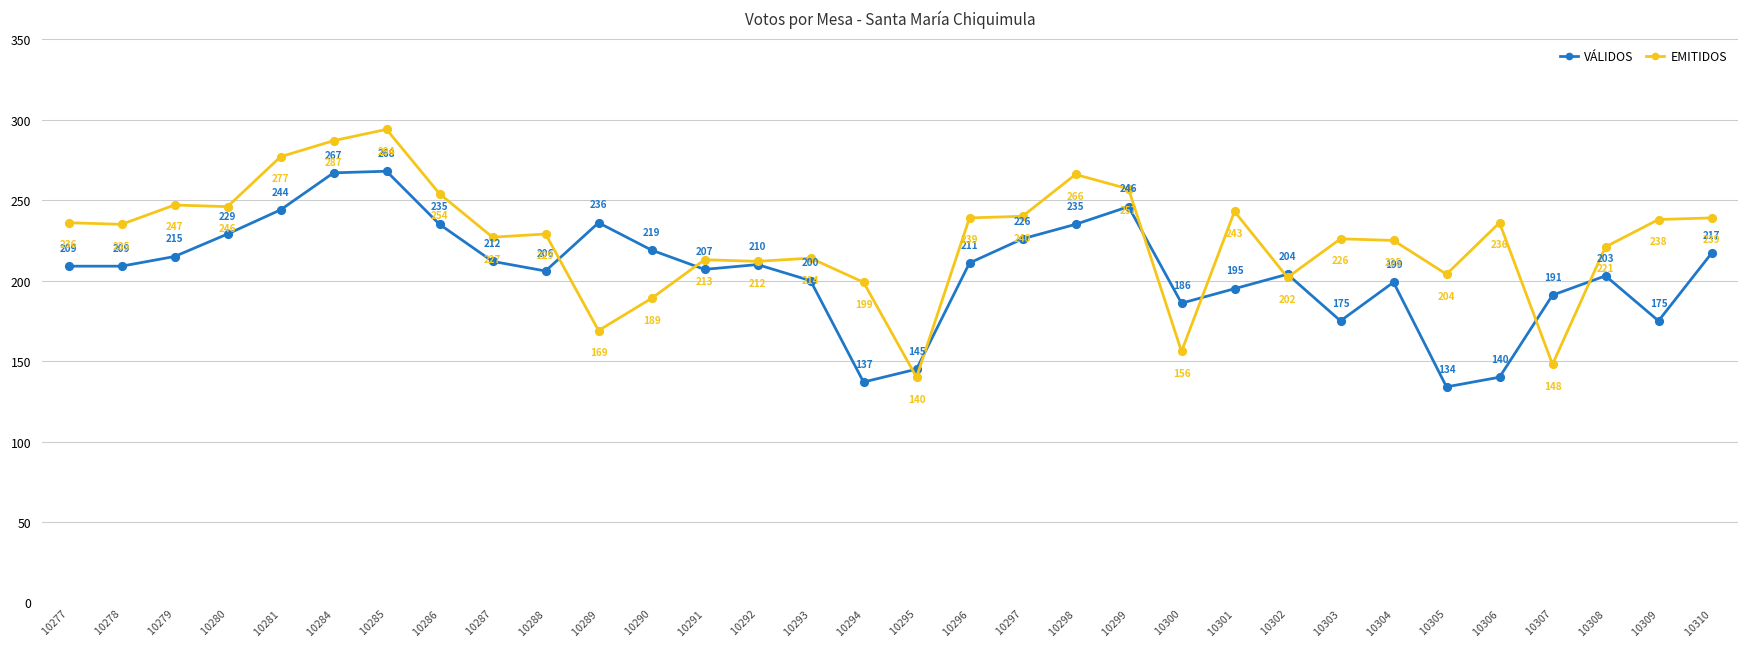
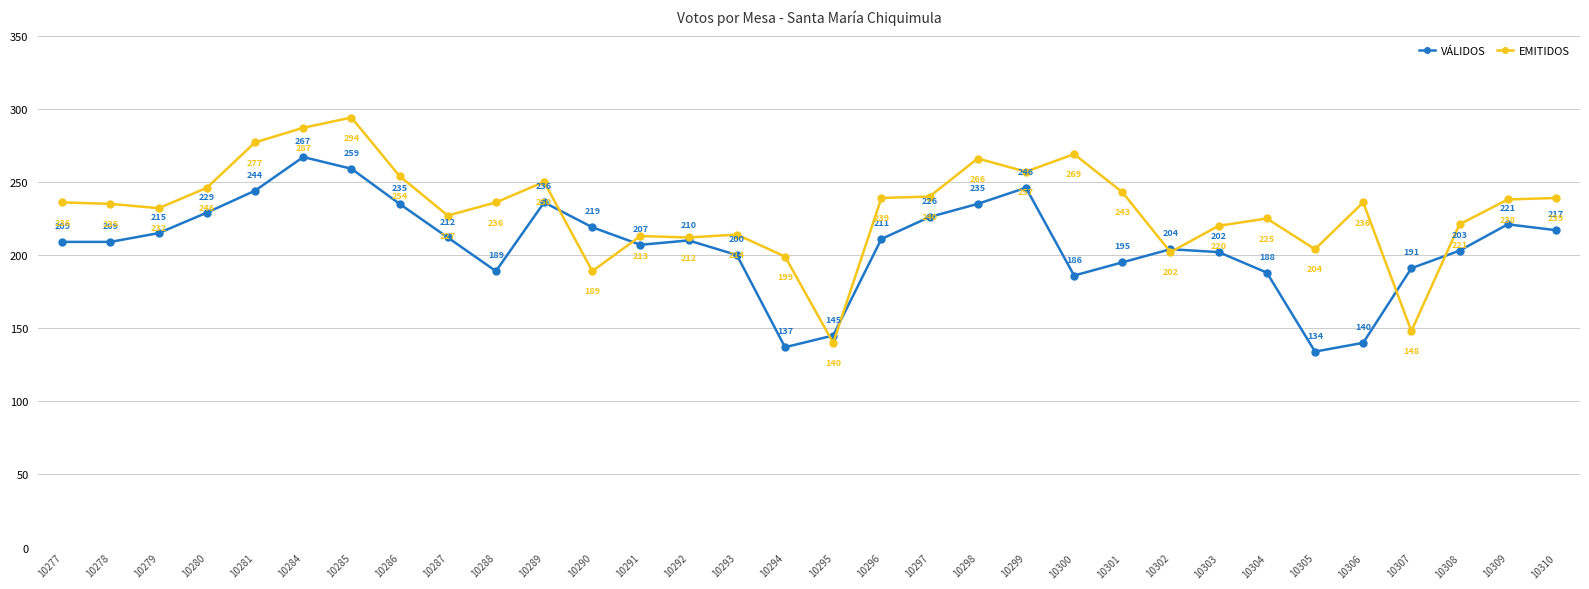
EMITIDOS, 10279: 247 -> 232
VÁLIDOS, 10285: 268 -> 259
VÁLIDOS, 10288: 206 -> 189
EMITIDOS, 10288: 229 -> 236
EMITIDOS, 10289: 169 -> 250
EMITIDOS, 10300: 156 -> 269
VÁLIDOS, 10303: 175 -> 202
EMITIDOS, 10303: 226 -> 220
VÁLIDOS, 10304: 199 -> 188
VÁLIDOS, 10309: 175 -> 221
